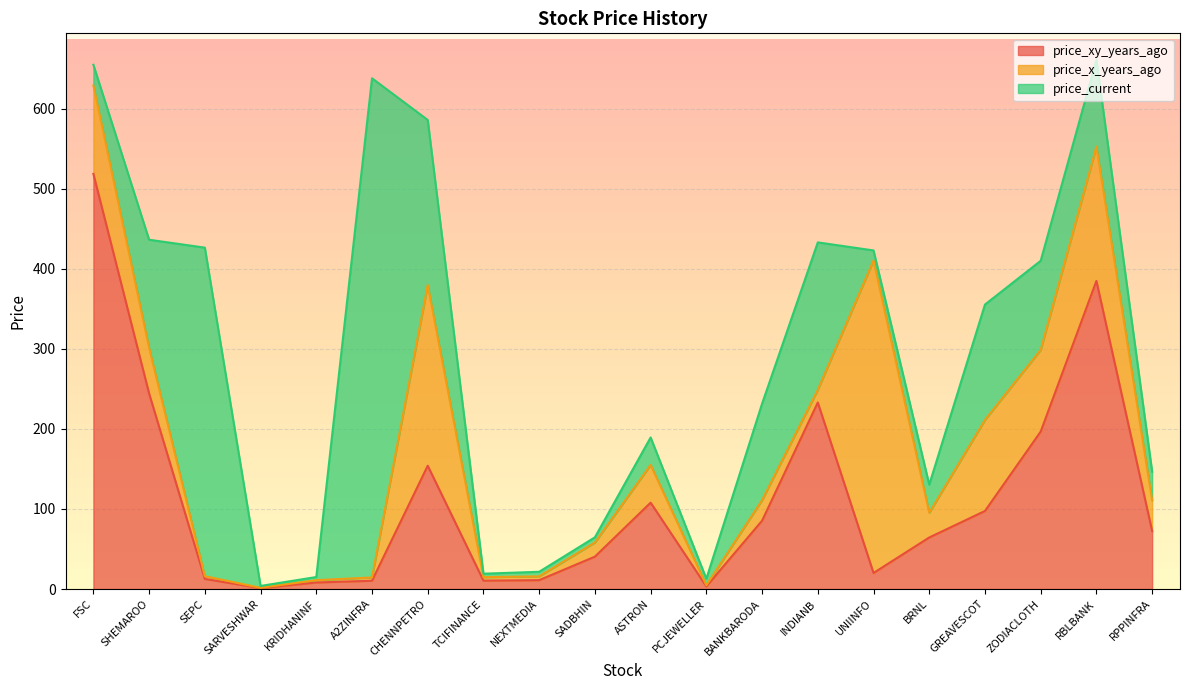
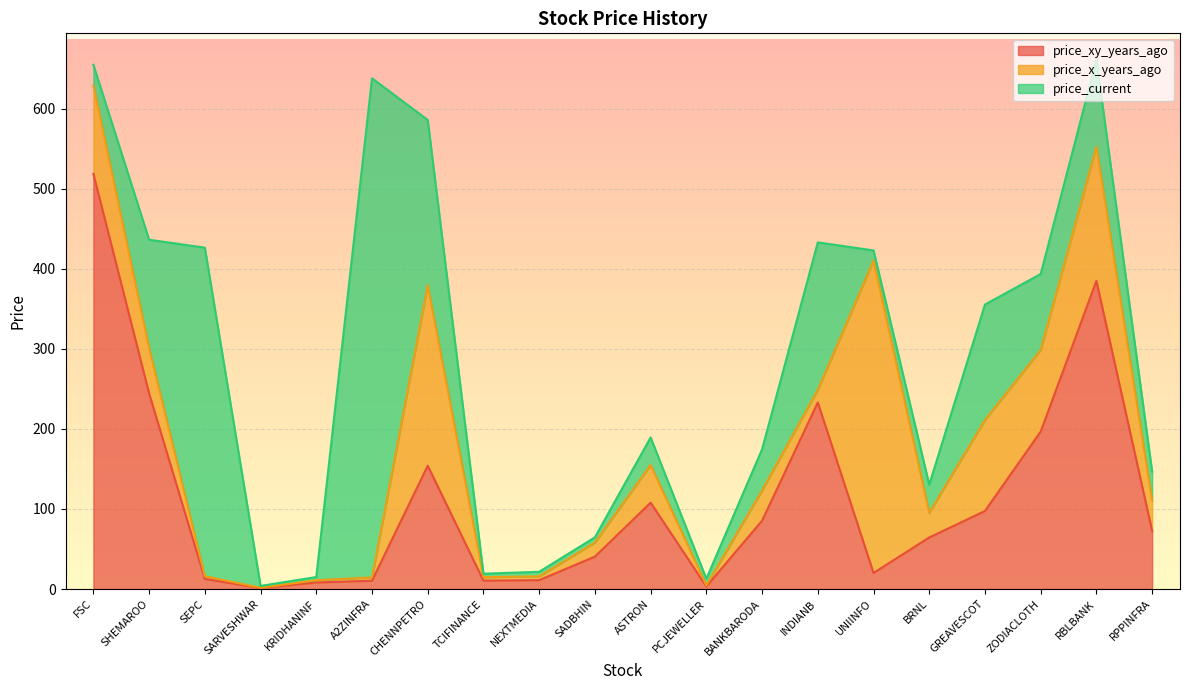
price_x_years_ago, BANKBARODA: 30 -> 40
price_current, BANKBARODA: 120 -> 50
price_current, ZODIACLOTH: 110 -> 90
